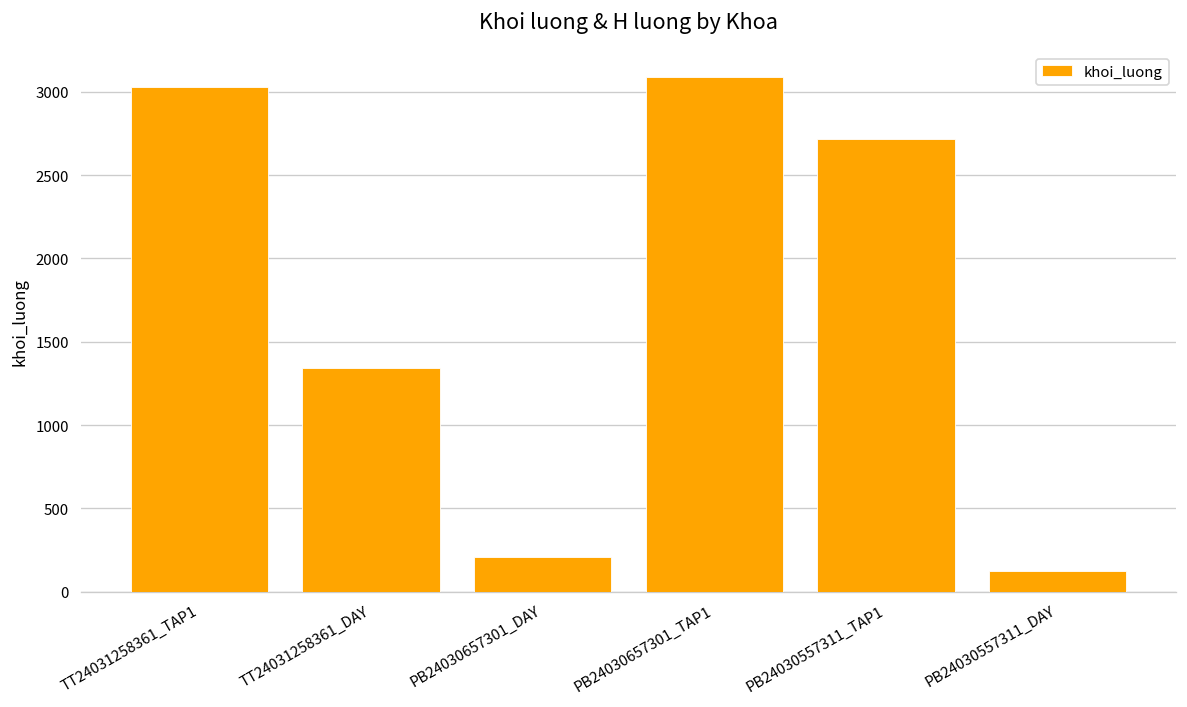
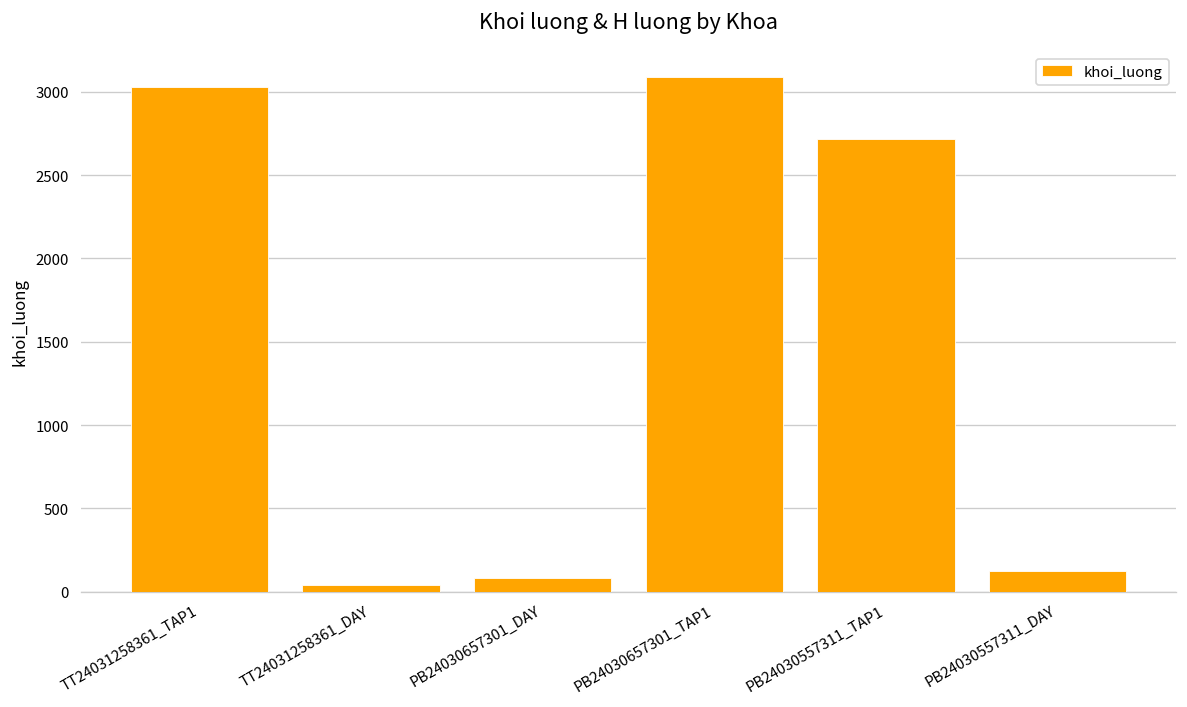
TT24031258361_DAY: 1340 -> 40
PB24030657301_DAY: 210 -> 80
